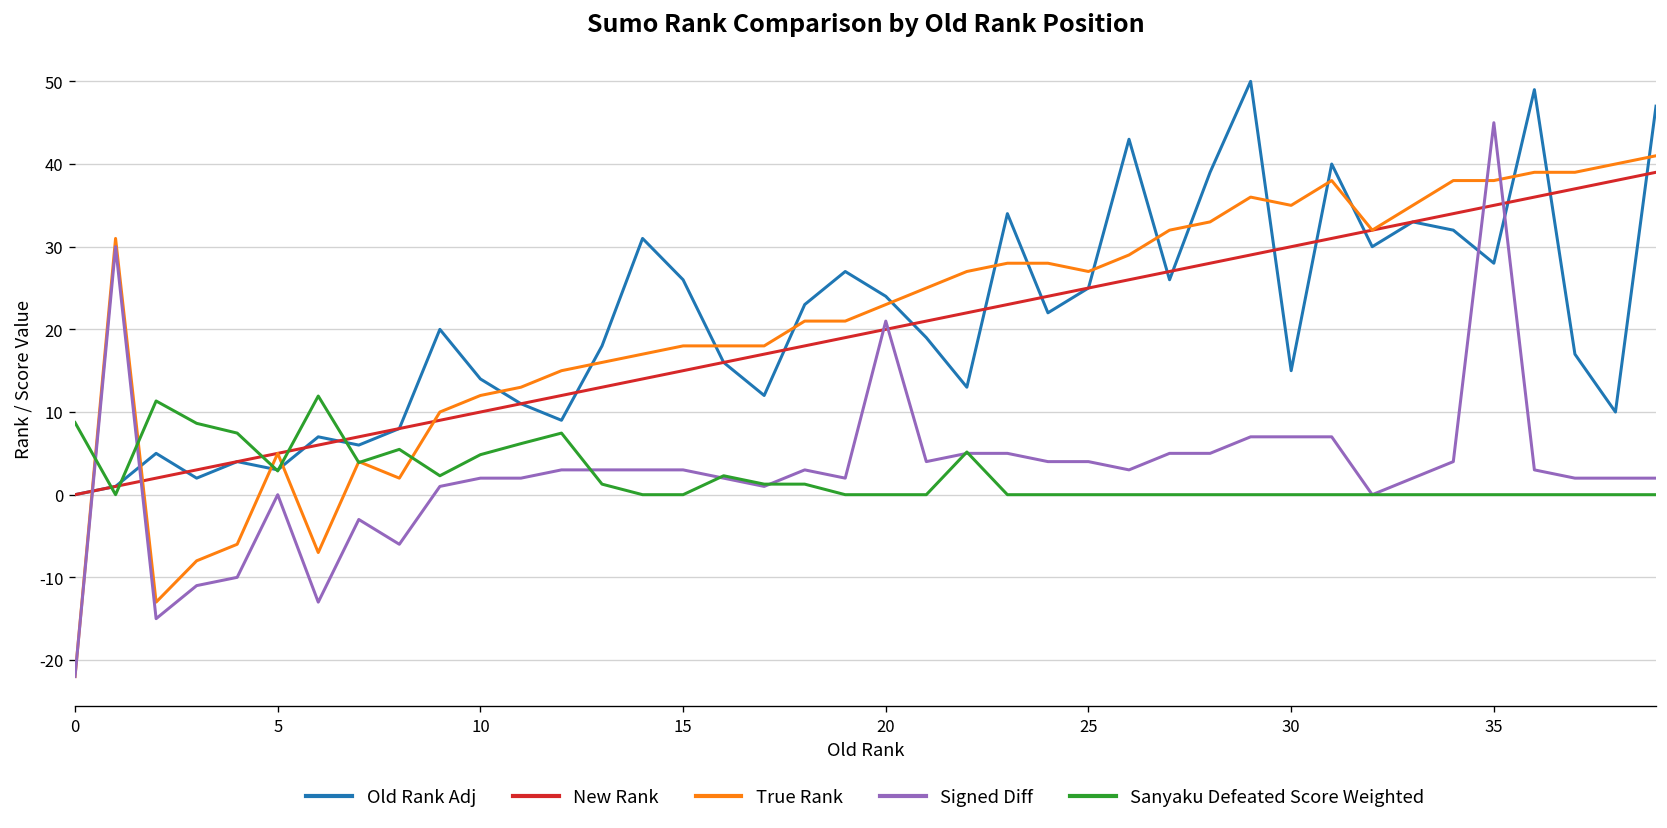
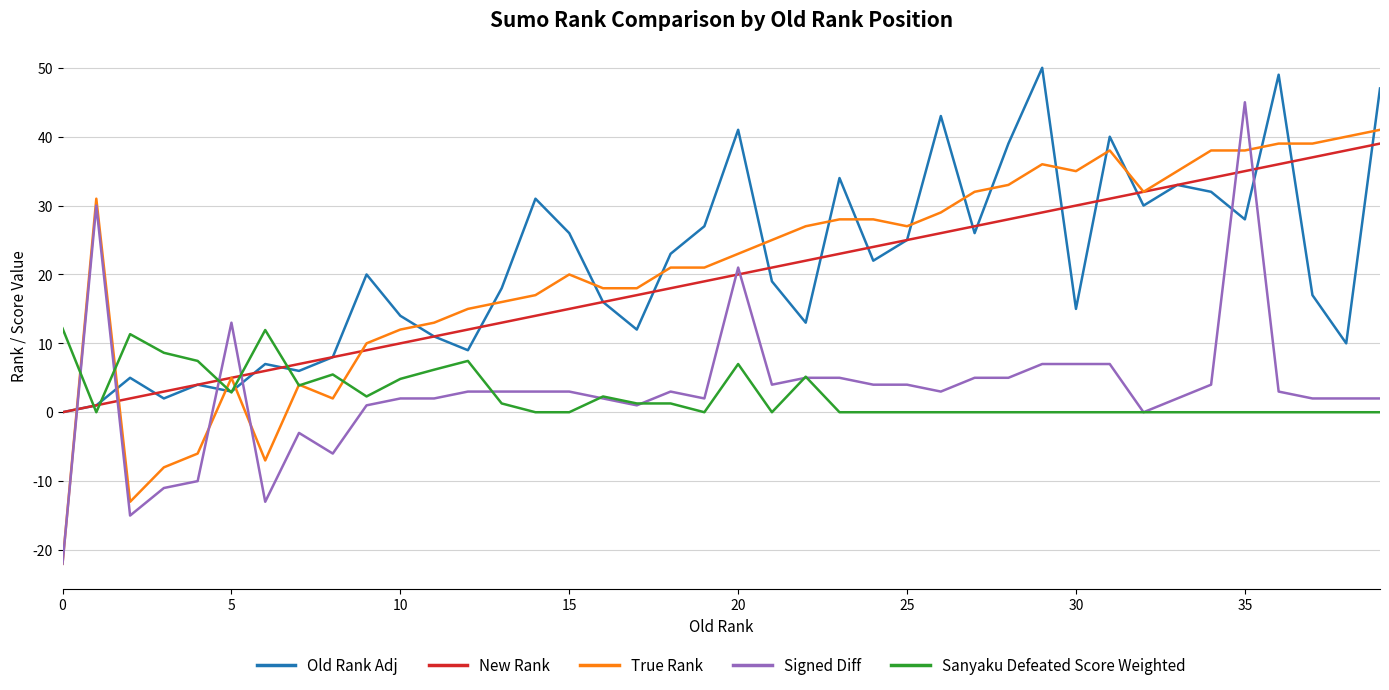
Sanyaku Defeated Score Weighted, 0: 9 -> 12
Signed Diff, 5: 0 -> 13
True Rank, 15: 18 -> 20
Old Rank Adj, 20: 24 -> 41
Sanyaku Defeated Score Weighted, 20: 0 -> 7
